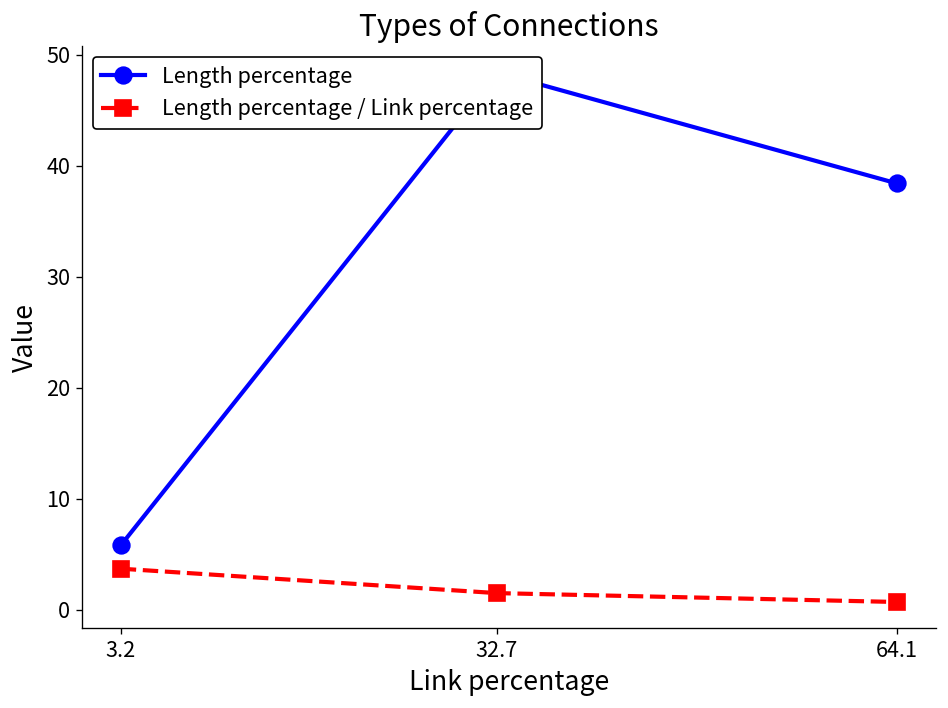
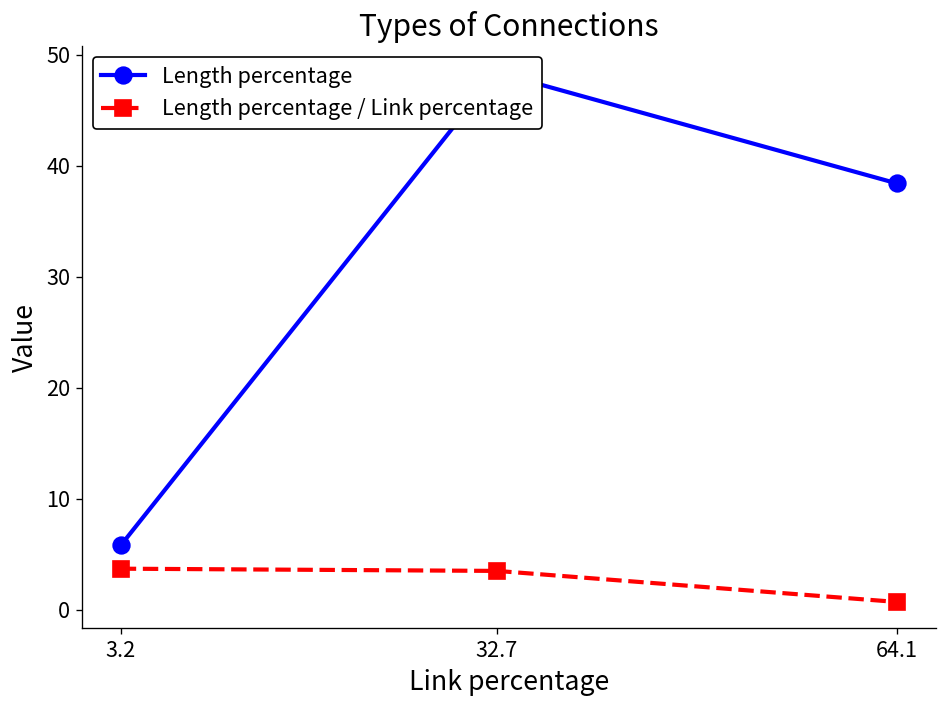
Length percentage / Link percentage, 32.7: 2 -> 4
